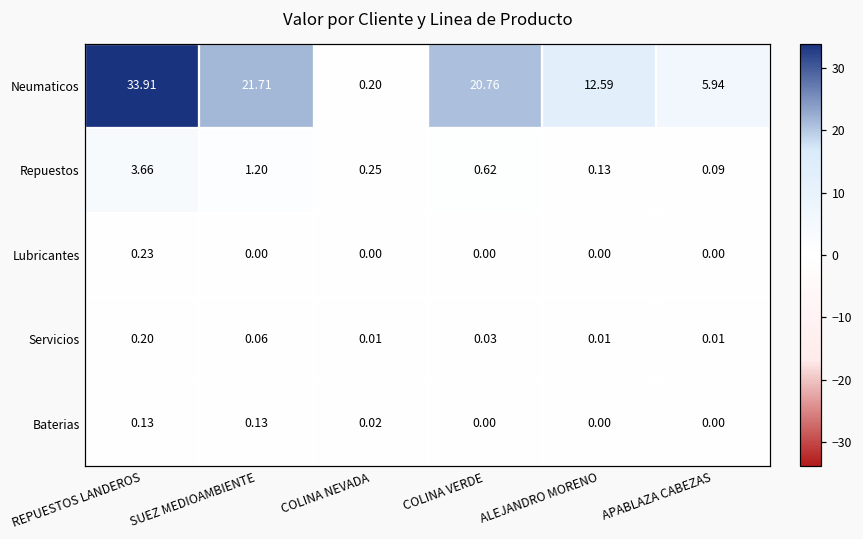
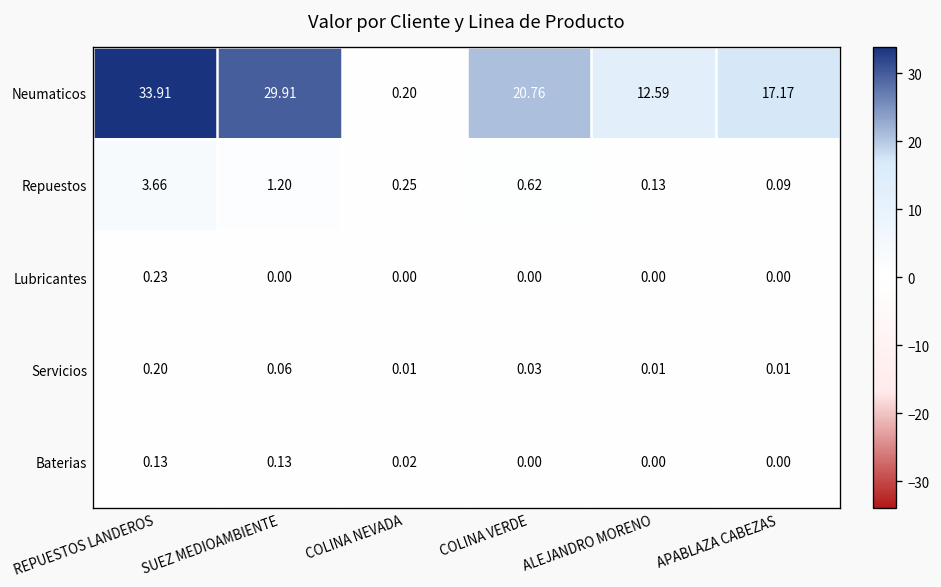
Neumaticos, SUEZ MEDIOAMBIENTE: 21.71 -> 29.91
Neumaticos, APABLAZA CABEZAS: 5.94 -> 17.17
